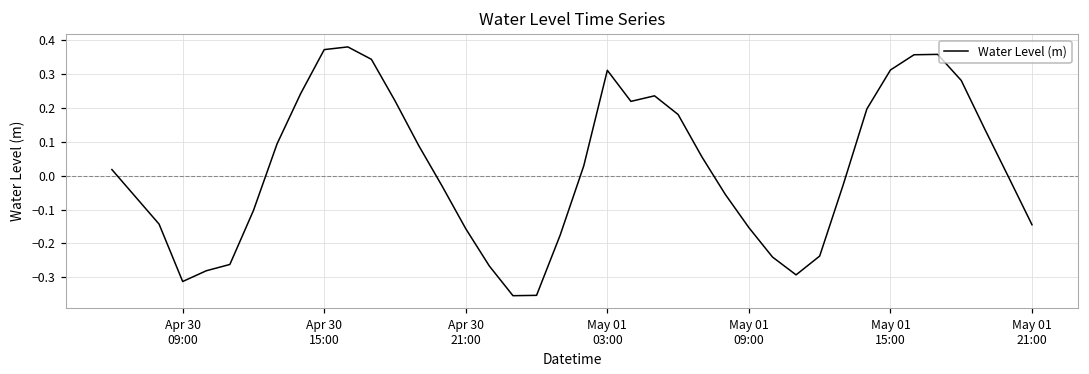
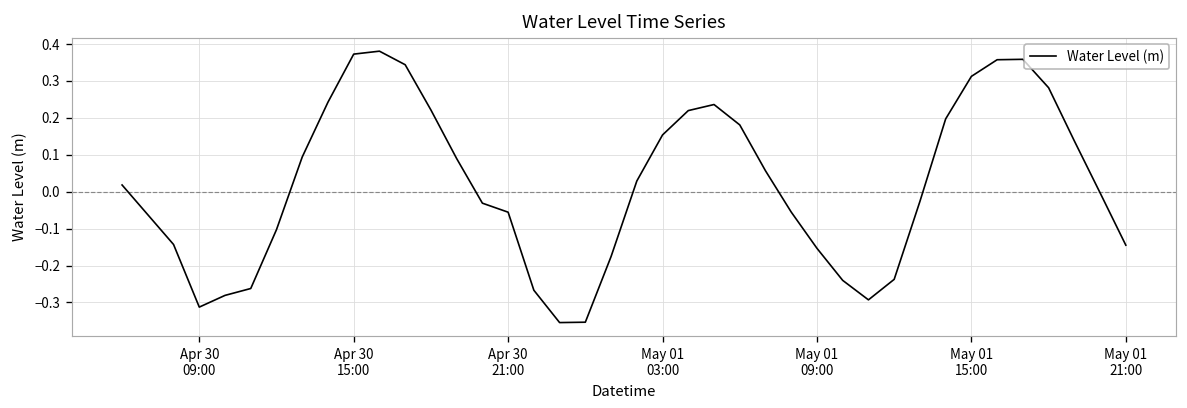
Apr 30 21:00: -0.16 -> -0.06
May 01 03:00: 0.31 -> 0.15
